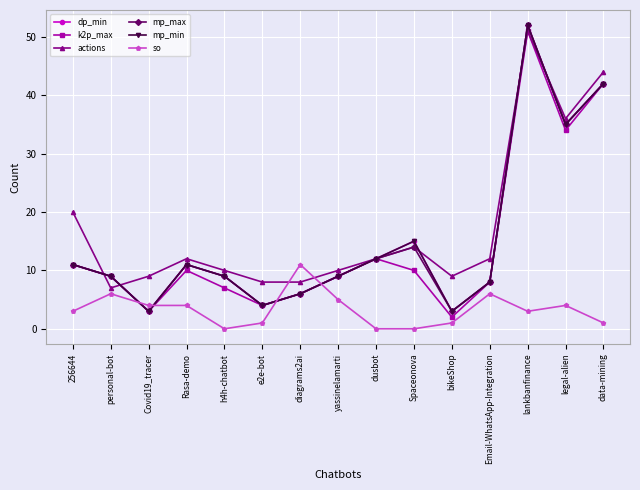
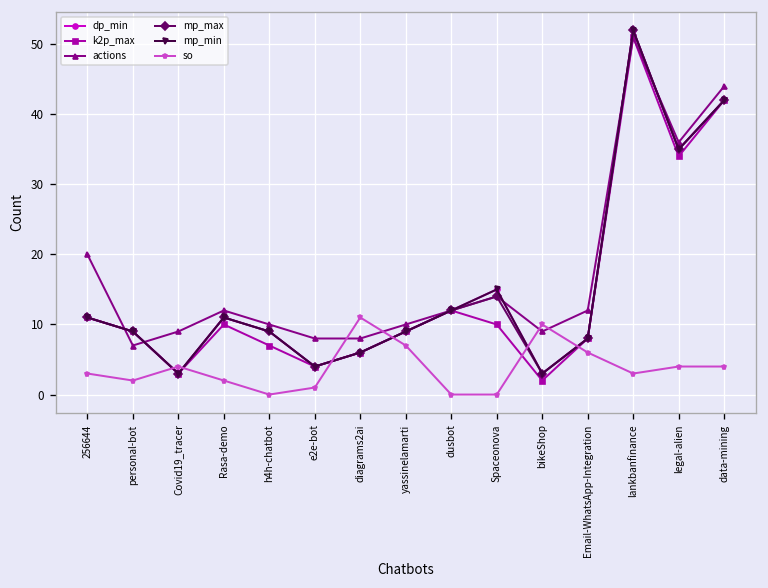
so, personal-bot: 6 -> 2
so, Rasa-demo: 4 -> 2
so, yassinelamarti: 5 -> 7
so, bikeShop: 1 -> 10
so, data-mining: 1 -> 4
